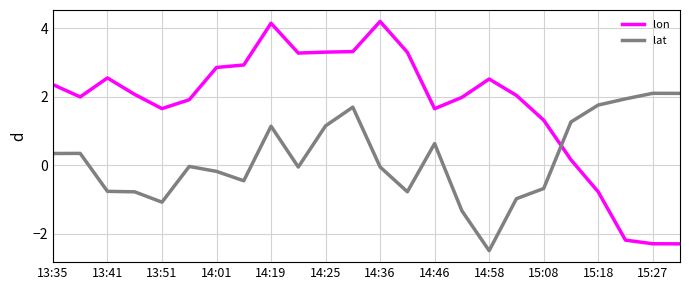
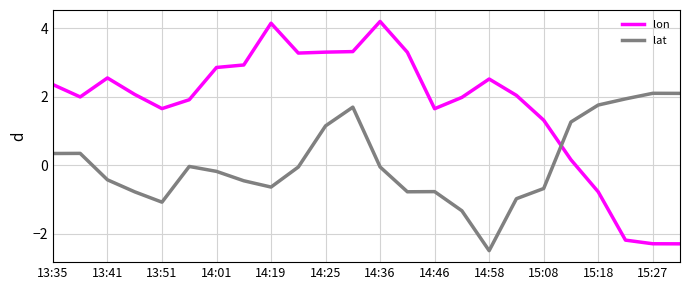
lat, 13:41: -0.8 -> -0.4
lat, 14:19: 1.1 -> -0.6
lat, 14:46: 0.6 -> -0.8
